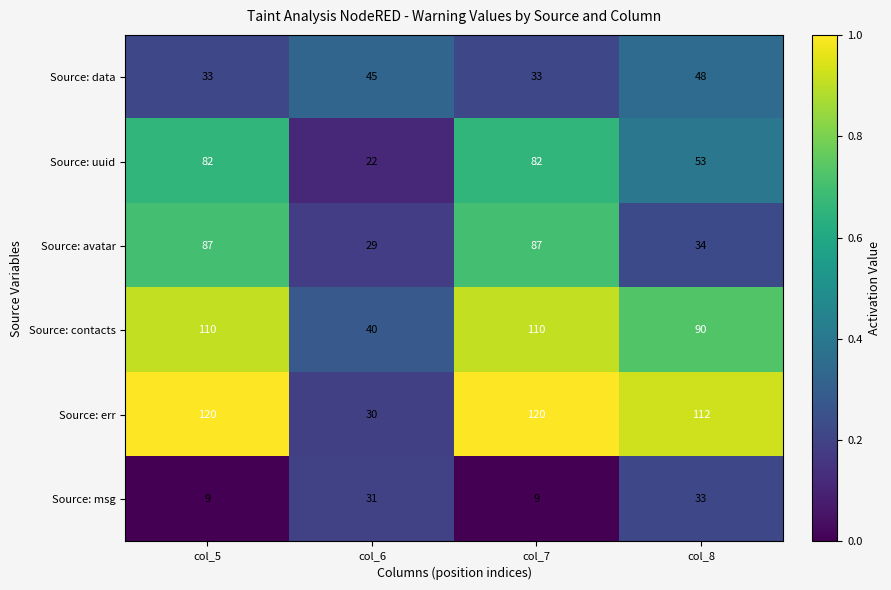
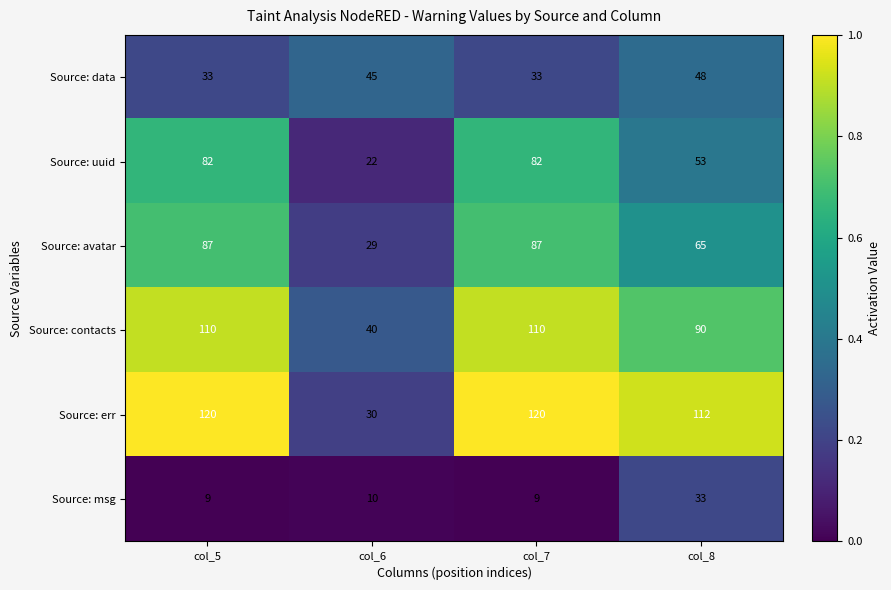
Source: avatar, col_8: 34 -> 65
Source: msg, col_6: 31 -> 10
